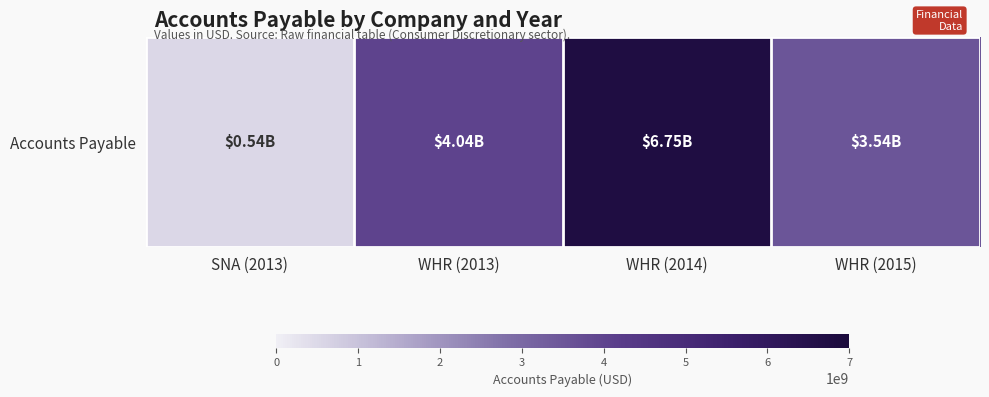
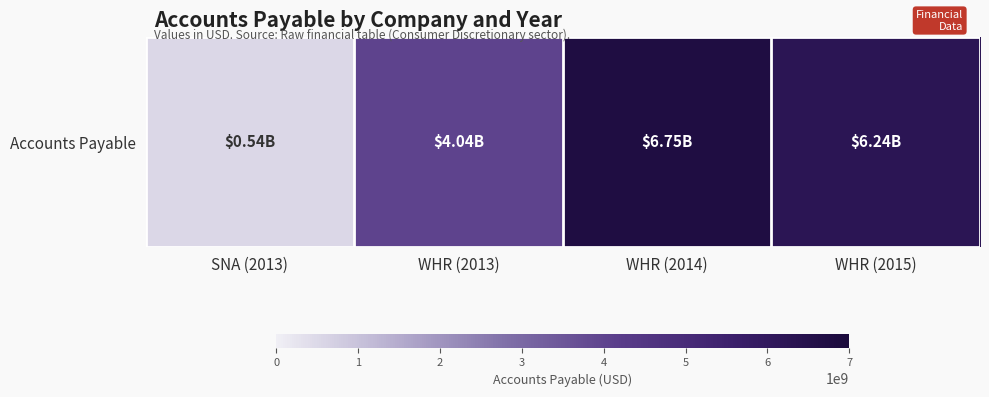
Accounts Payable, WHR (2015): $3.54B -> $6.24B
